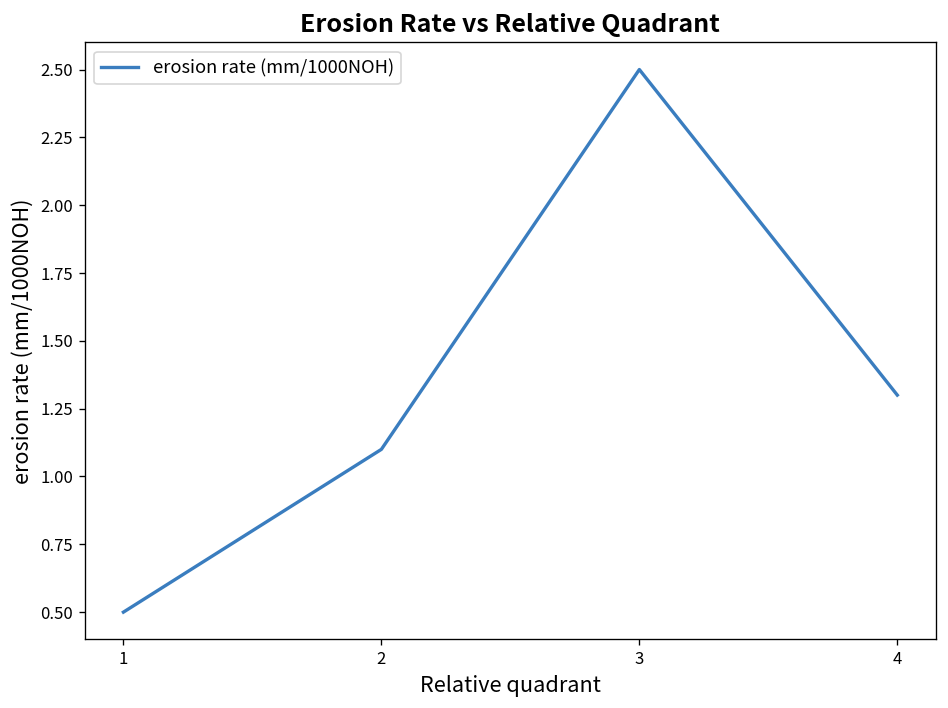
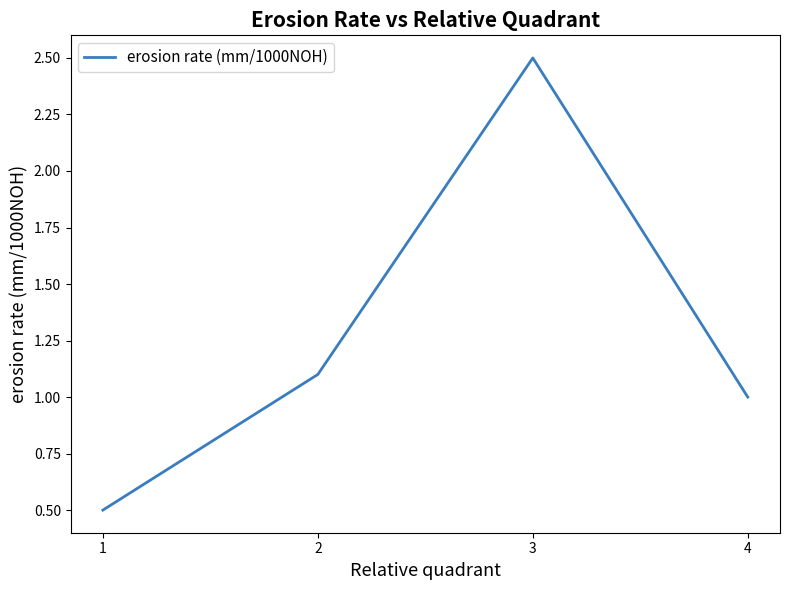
4: 1.3 -> 1.0
